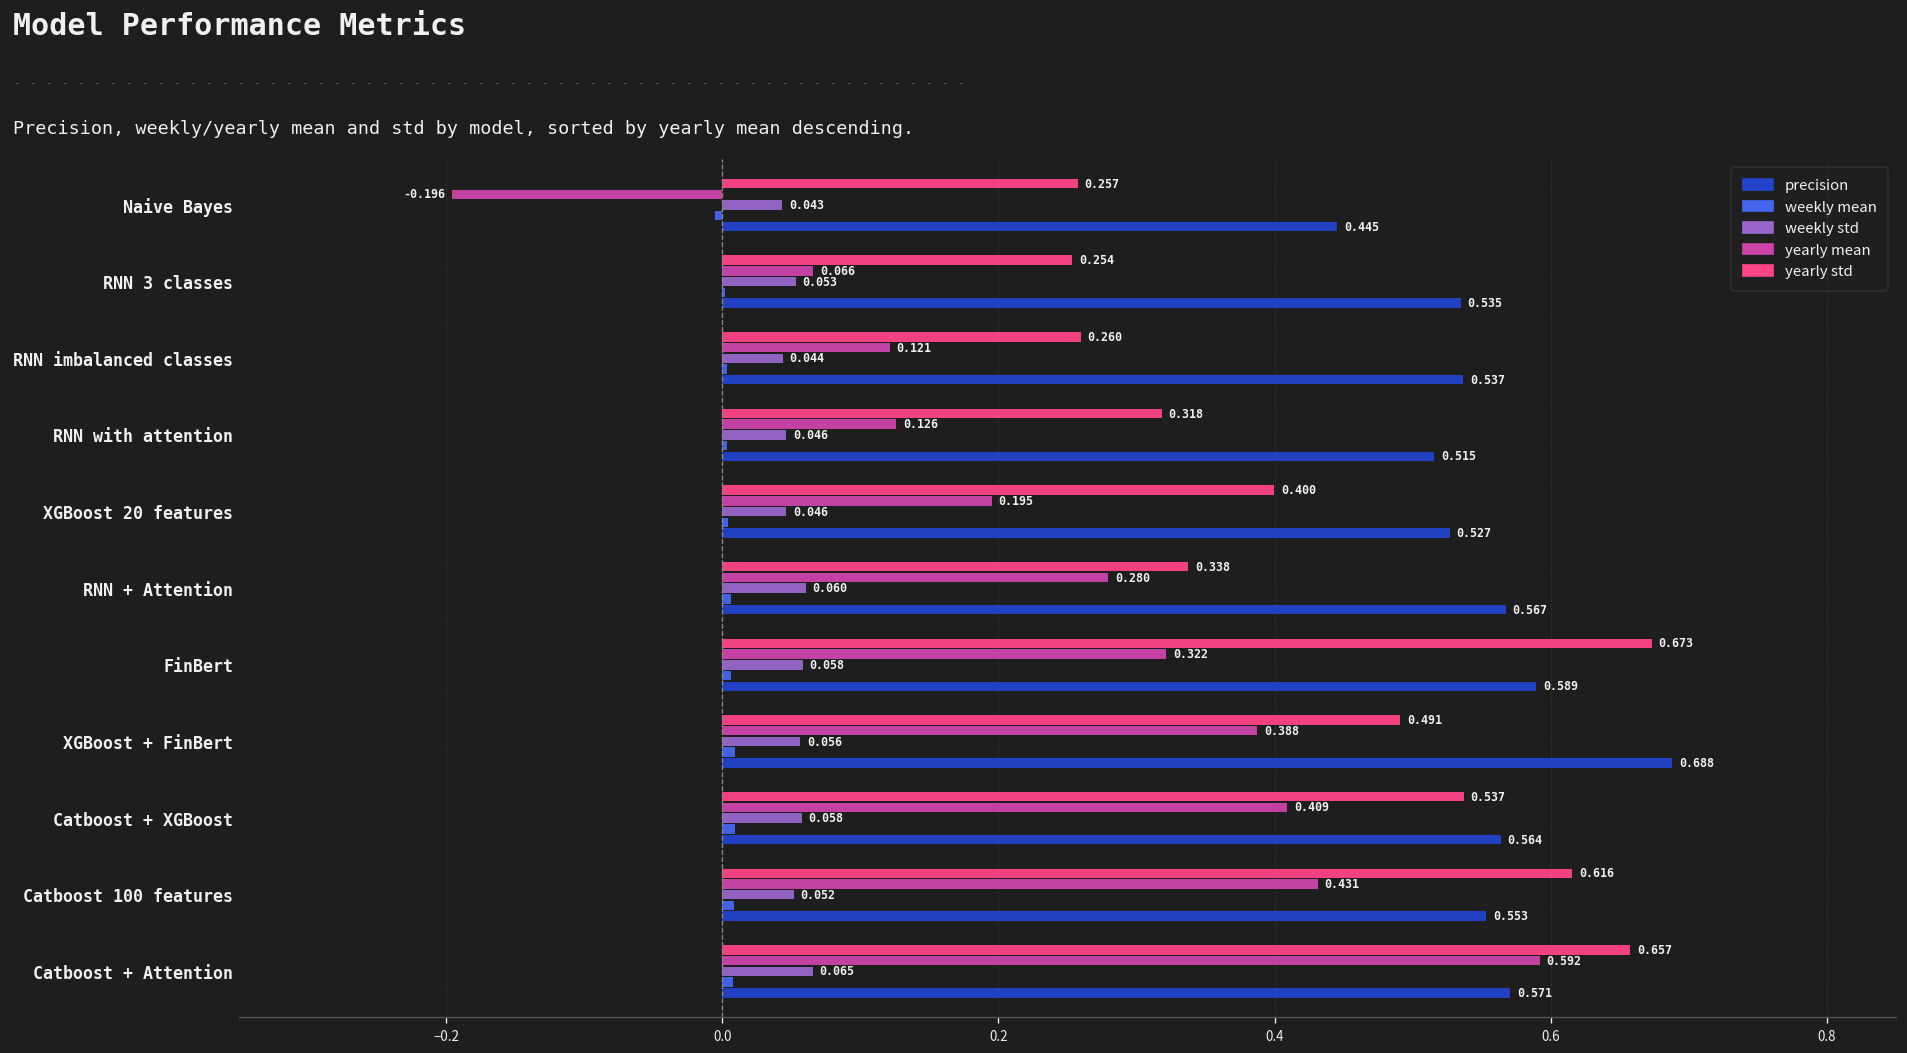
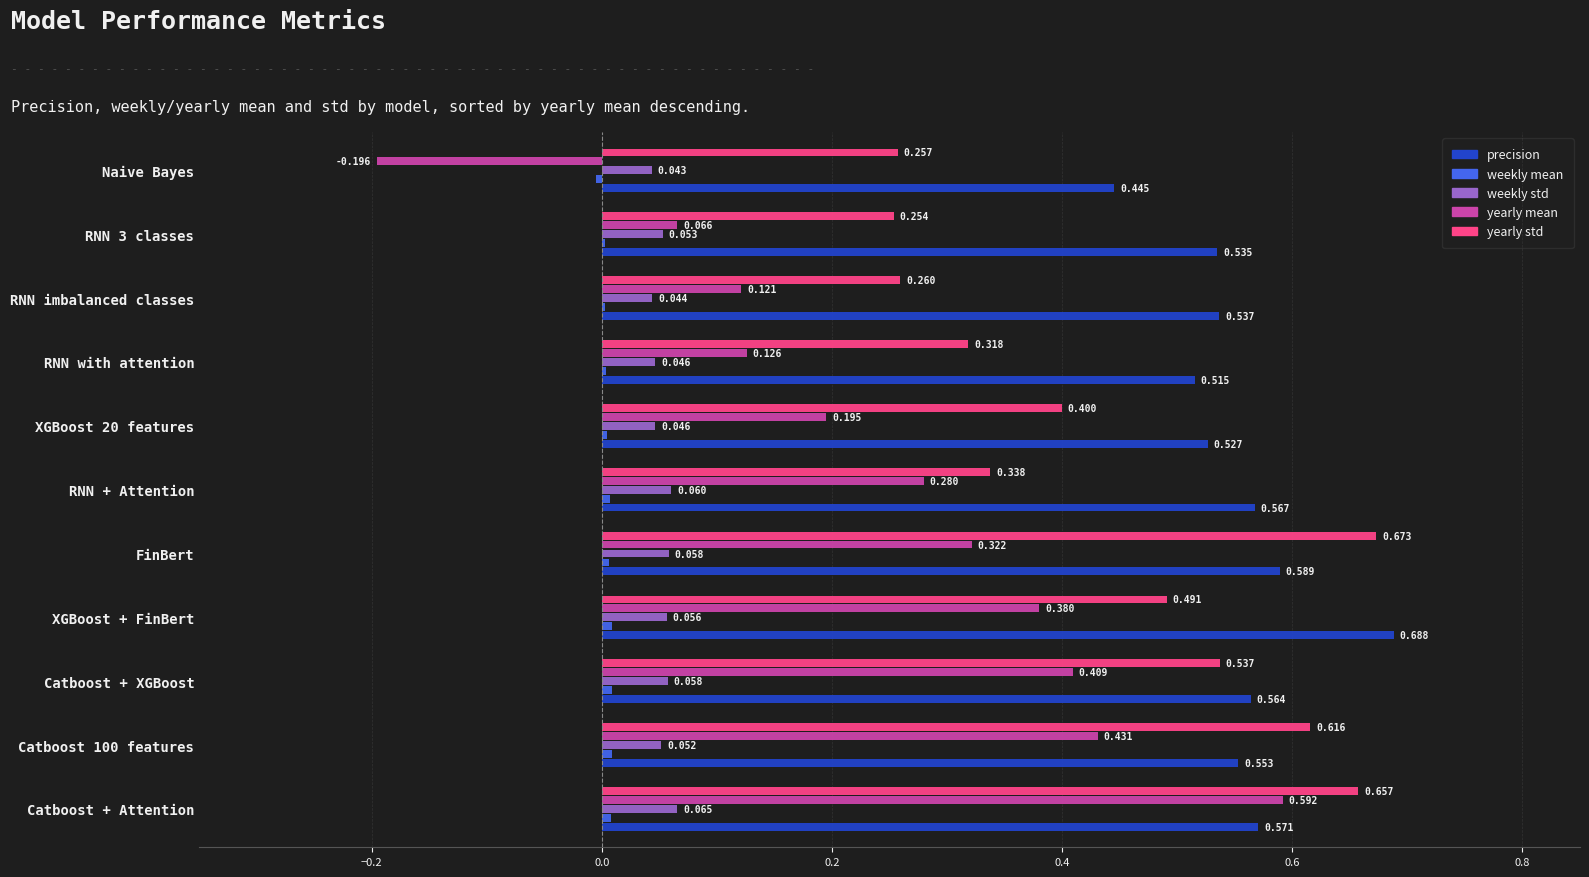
yearly mean, XGBoost + FinBert: 0.388 -> 0.380
